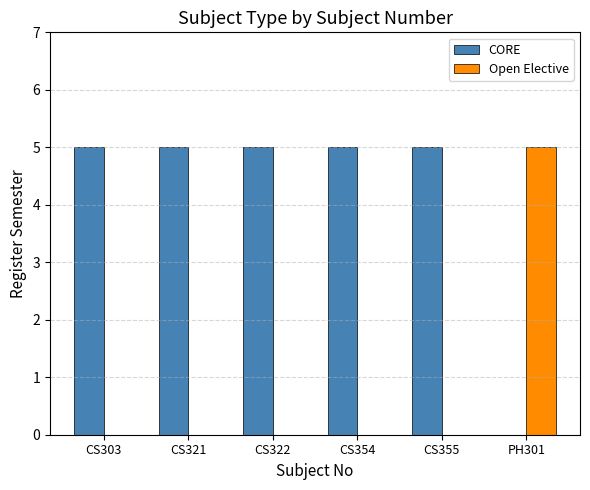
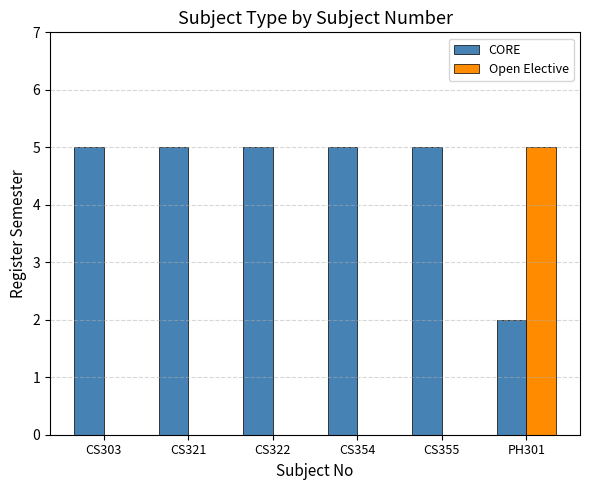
CORE, PH301: 0 -> 2
